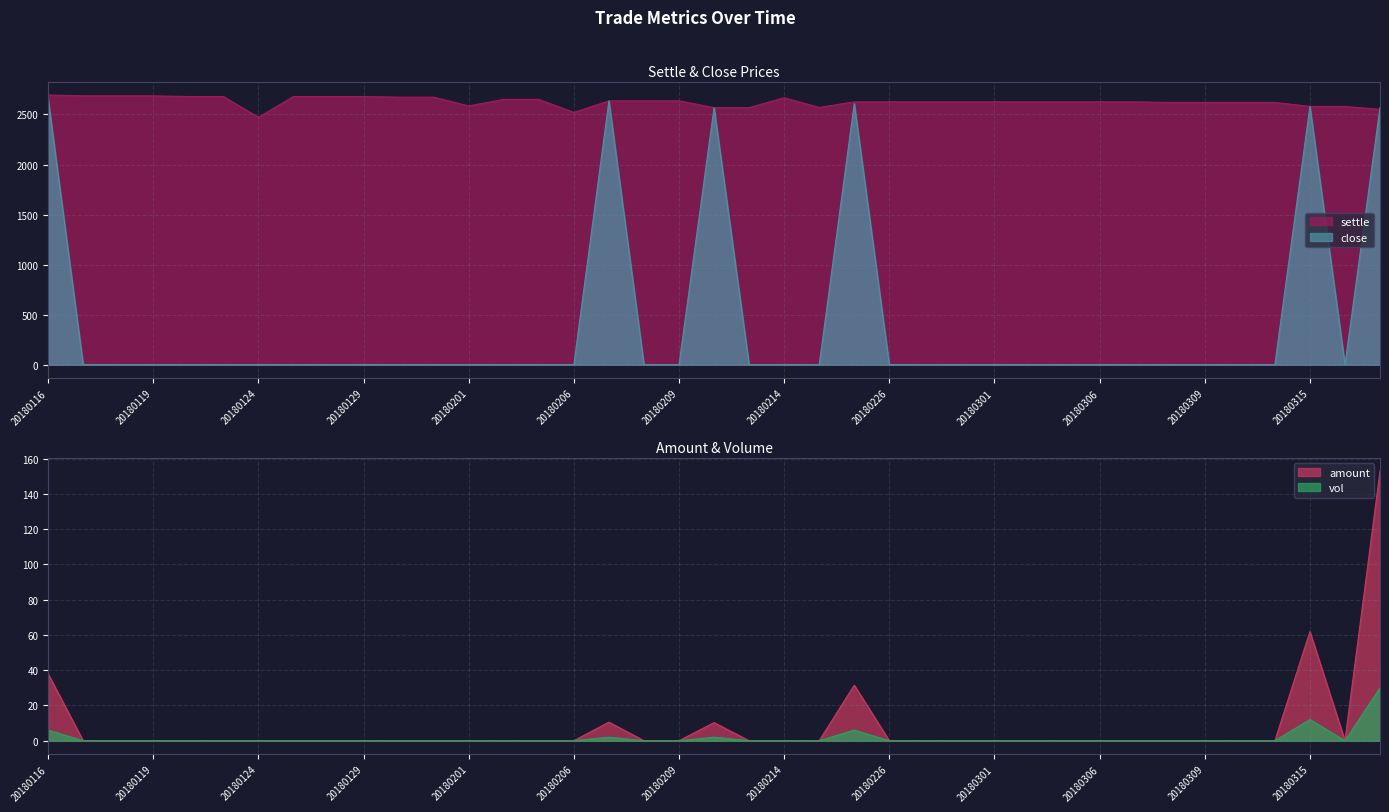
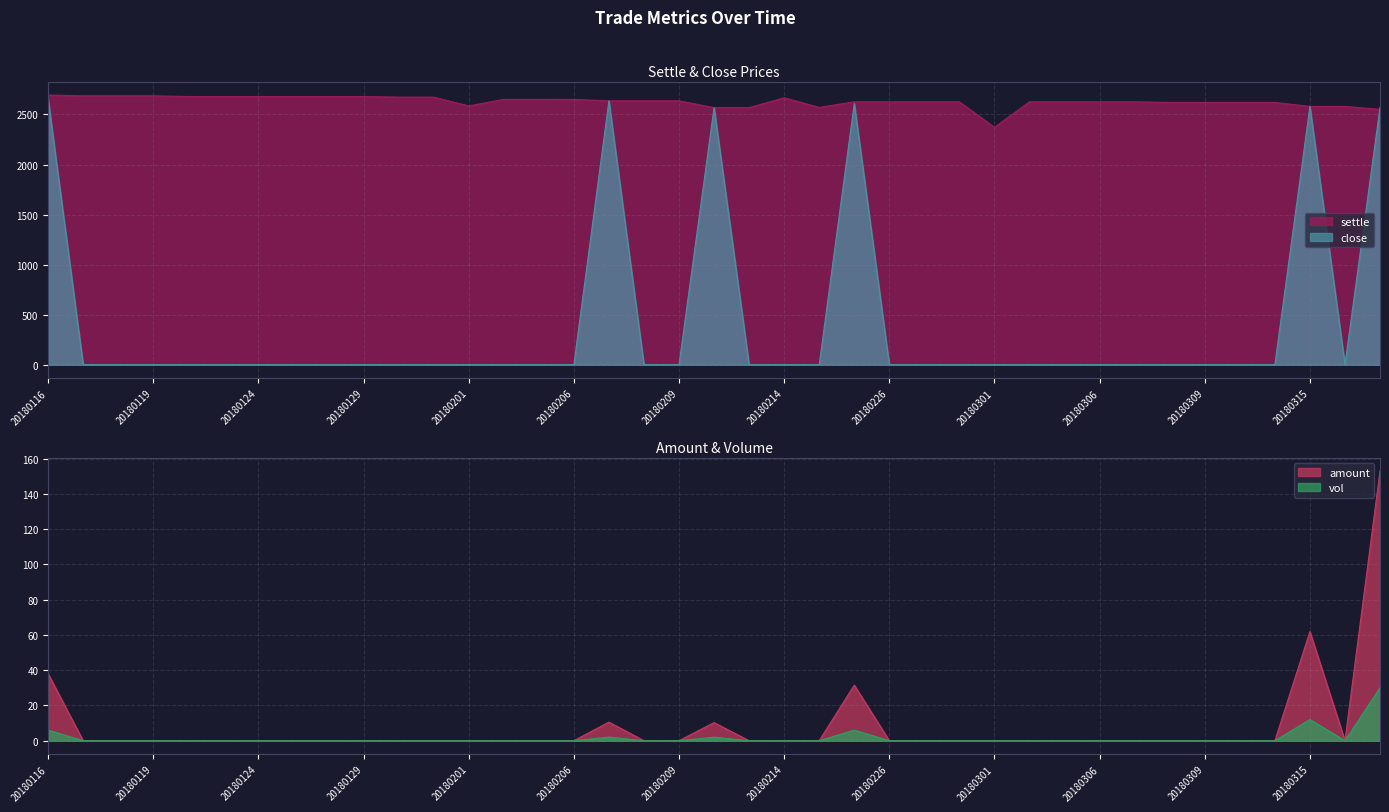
Settle & Close Prices, settle, 20180124: 2470 -> 2680
Settle & Close Prices, settle, 20180206: 2520 -> 2650
Settle & Close Prices, settle, 20180301: 2630 -> 2370
